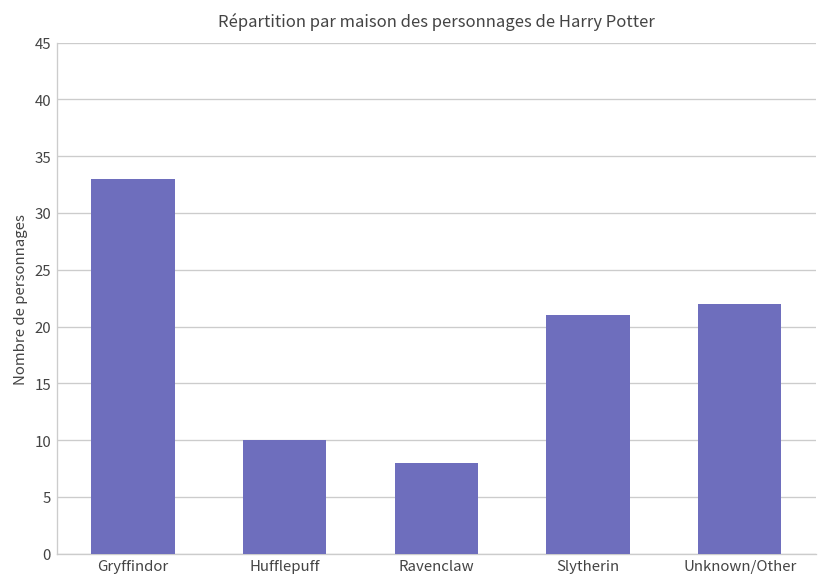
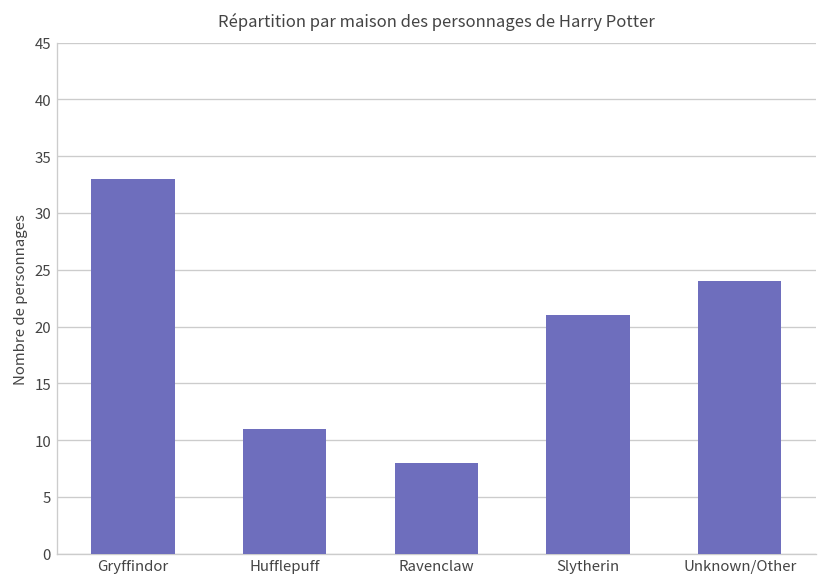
Hufflepuff: 10 -> 11
Unknown/Other: 22 -> 24
